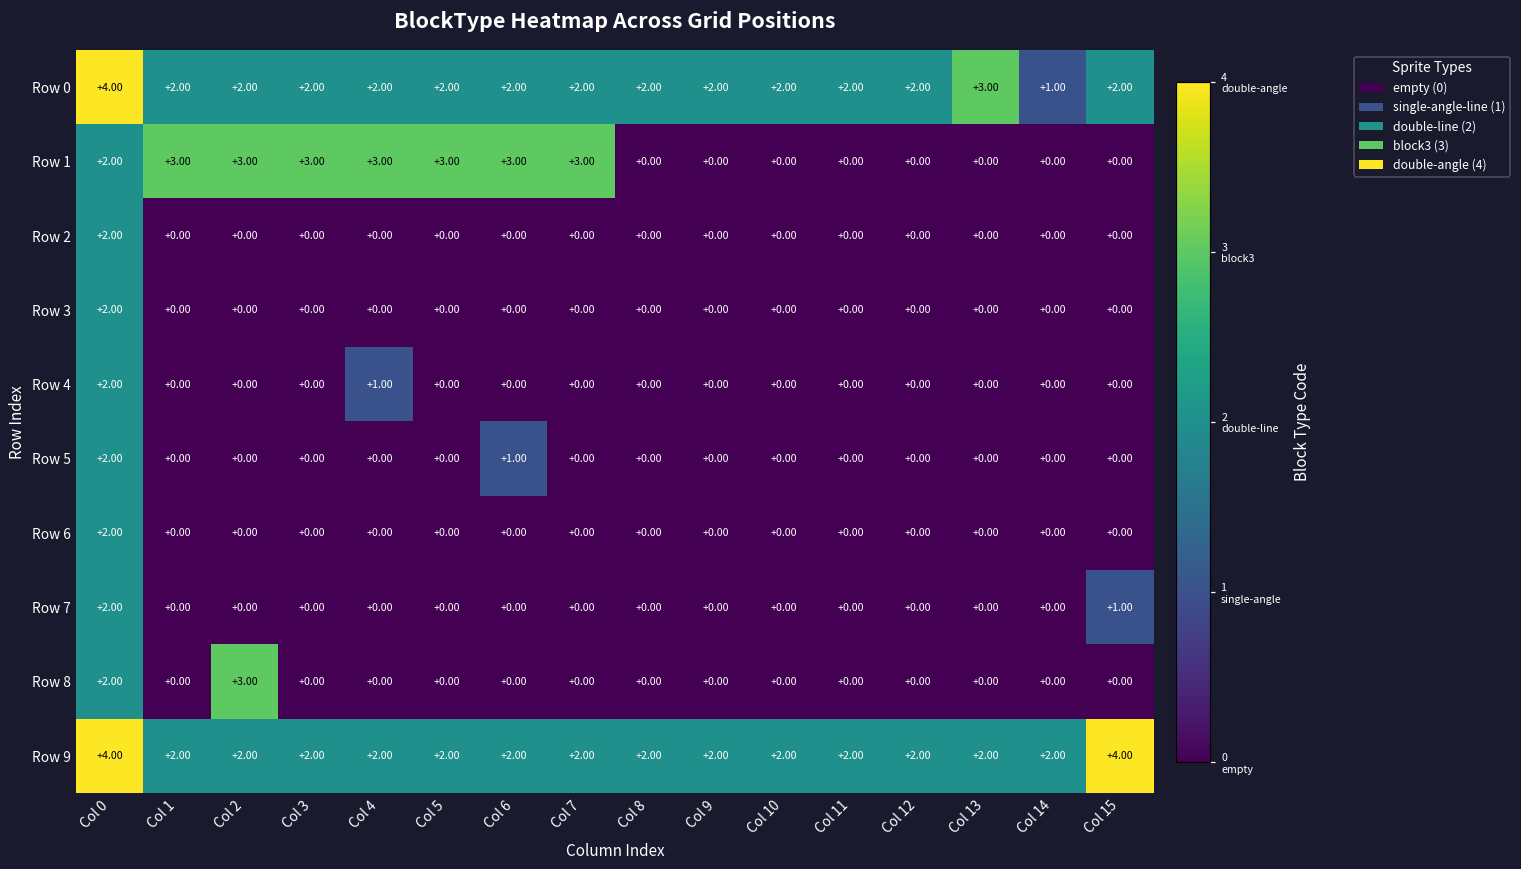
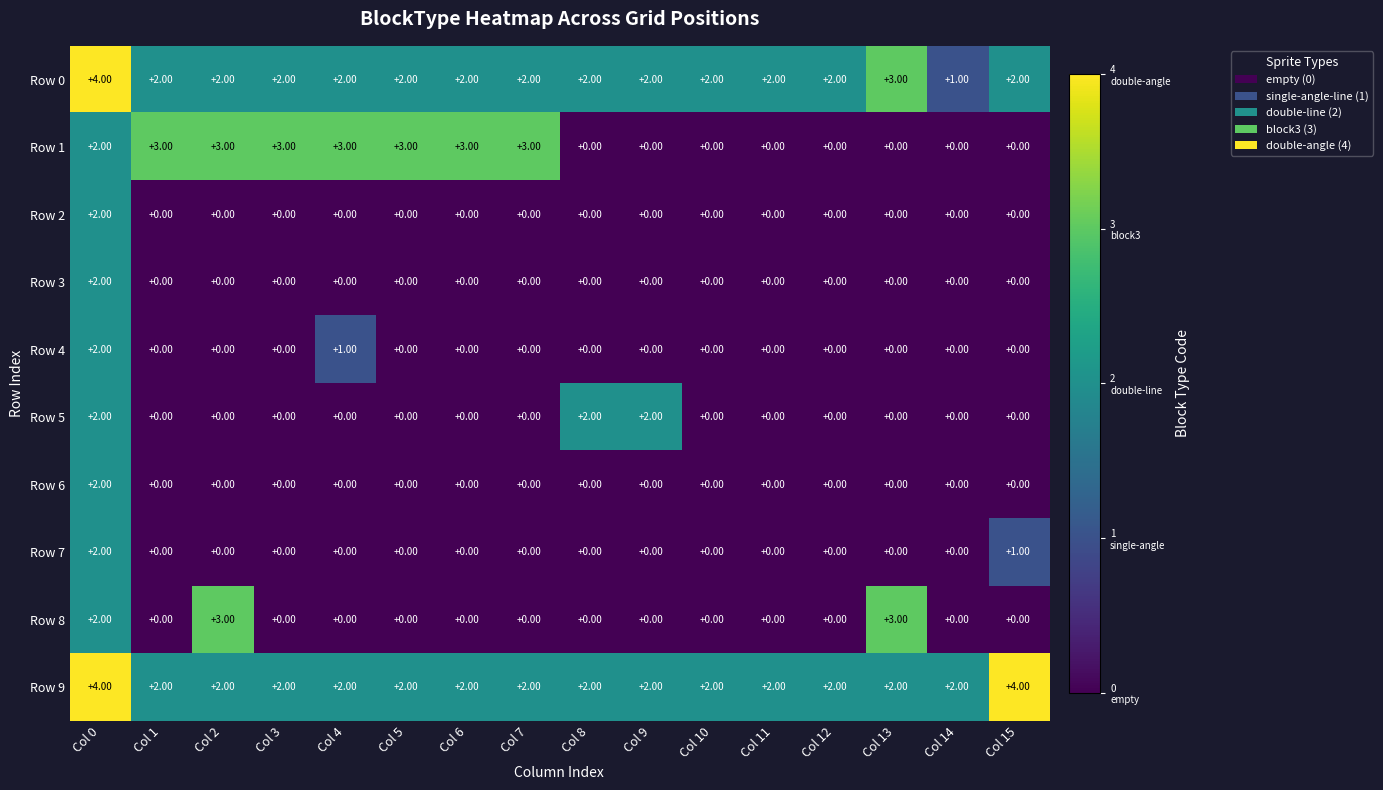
Row 5, Col 6: +1.00 -> +0.00
Row 5, Col 8: +0.00 -> +2.00
Row 5, Col 9: +0.00 -> +2.00
Row 8, Col 13: +0.00 -> +3.00
